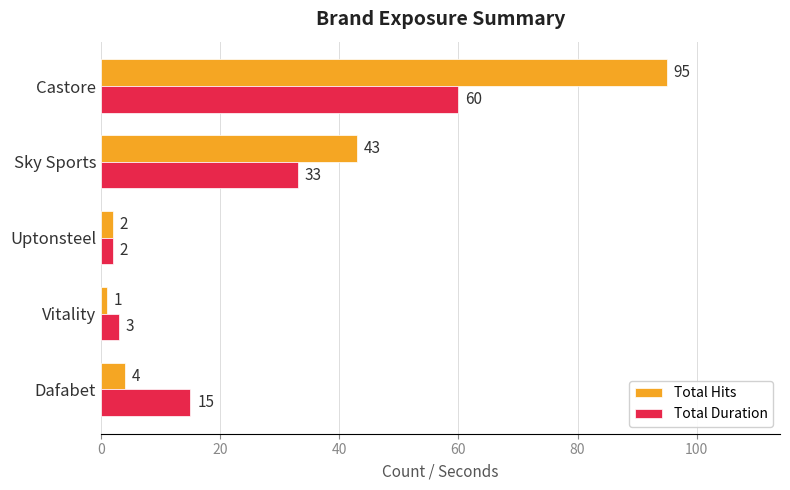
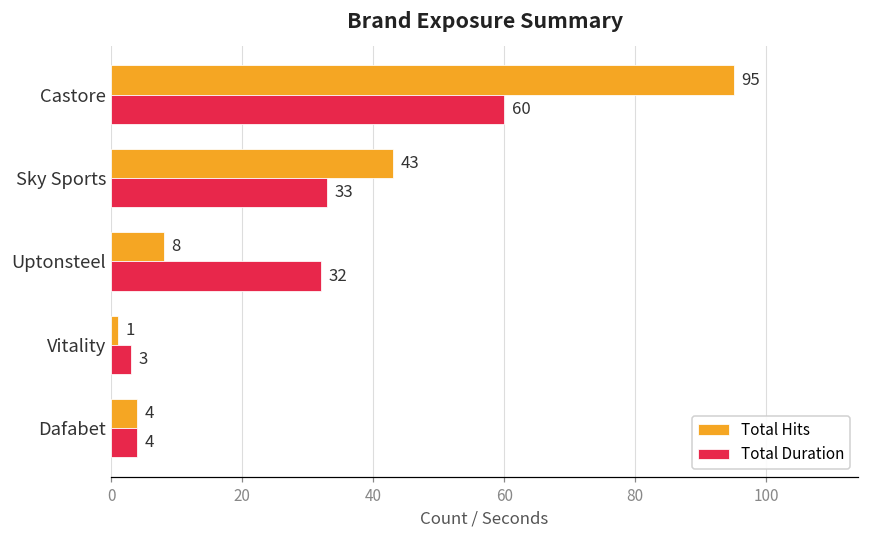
Total Hits, Uptonsteel: 2 -> 8
Total Duration, Uptonsteel: 2 -> 32
Total Duration, Dafabet: 15 -> 4
